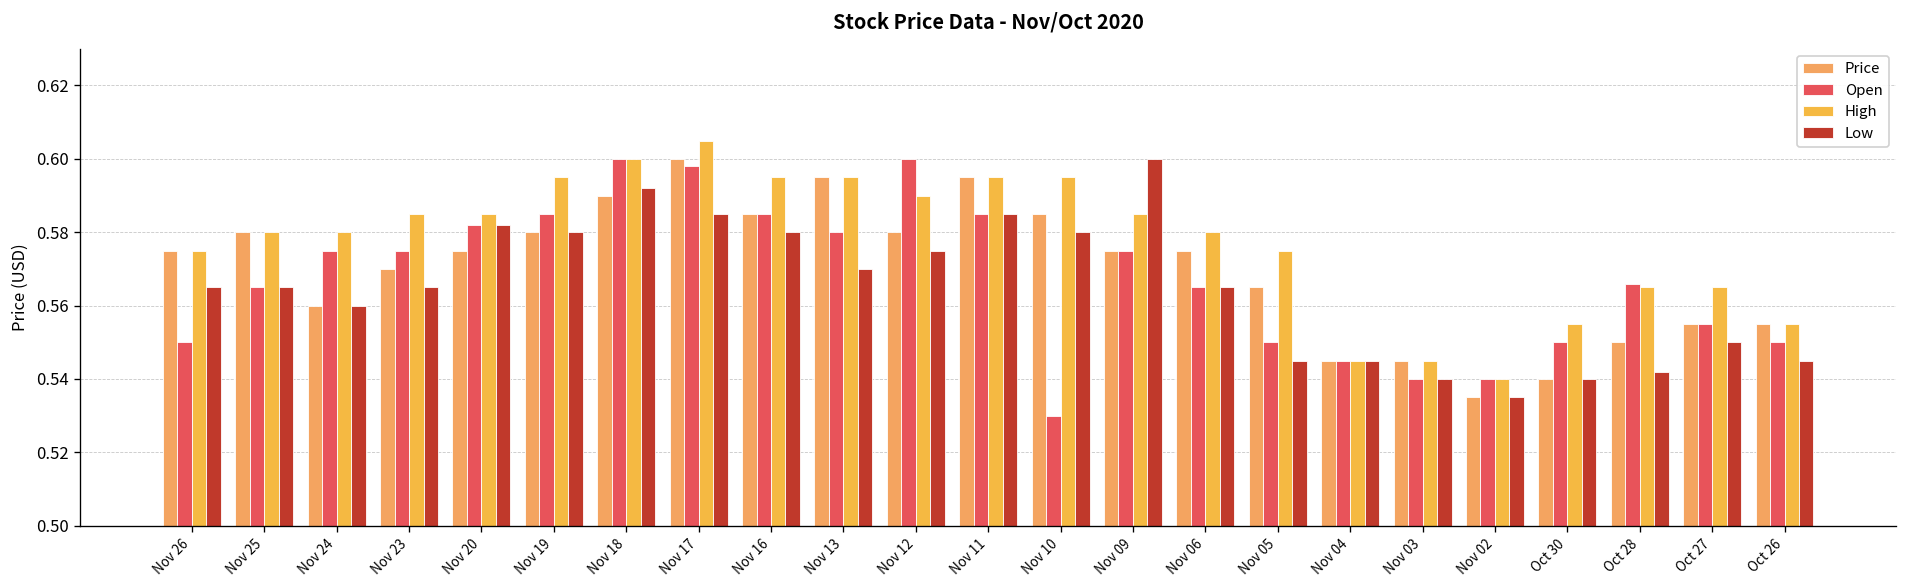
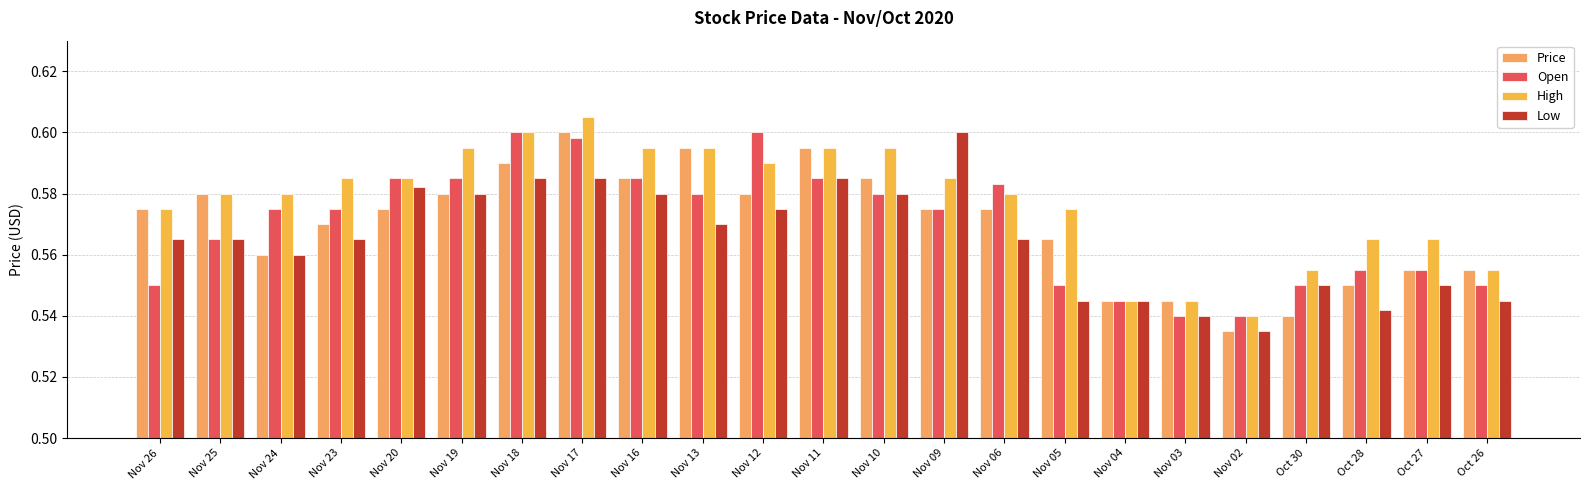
Open, Nov 20: 0.582 -> 0.585
Low, Nov 18: 0.592 -> 0.585
Open, Nov 10: 0.53 -> 0.58
Open, Nov 06: 0.565 -> 0.583
Low, Oct 30: 0.54 -> 0.55
Open, Oct 28: 0.566 -> 0.555
